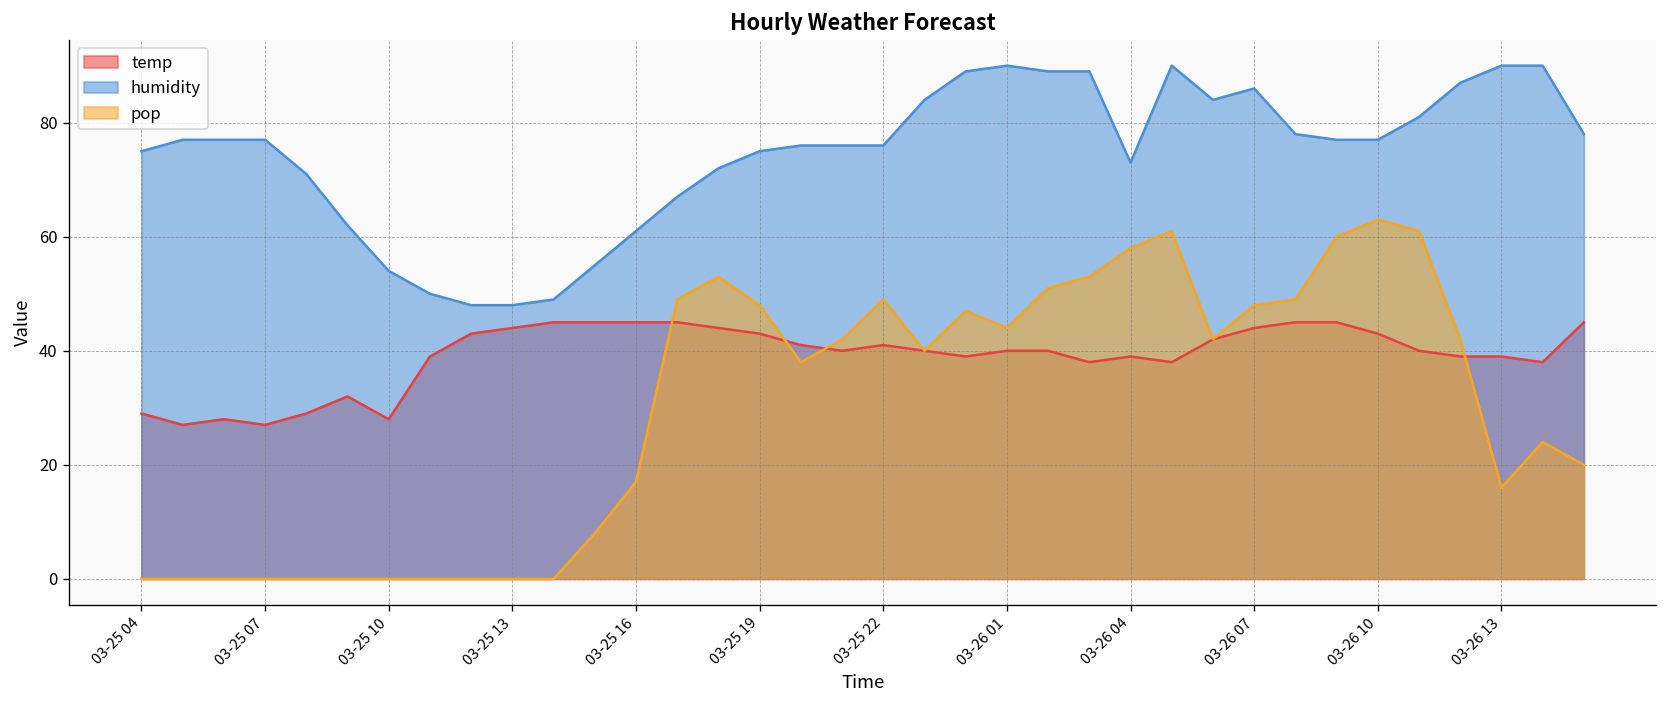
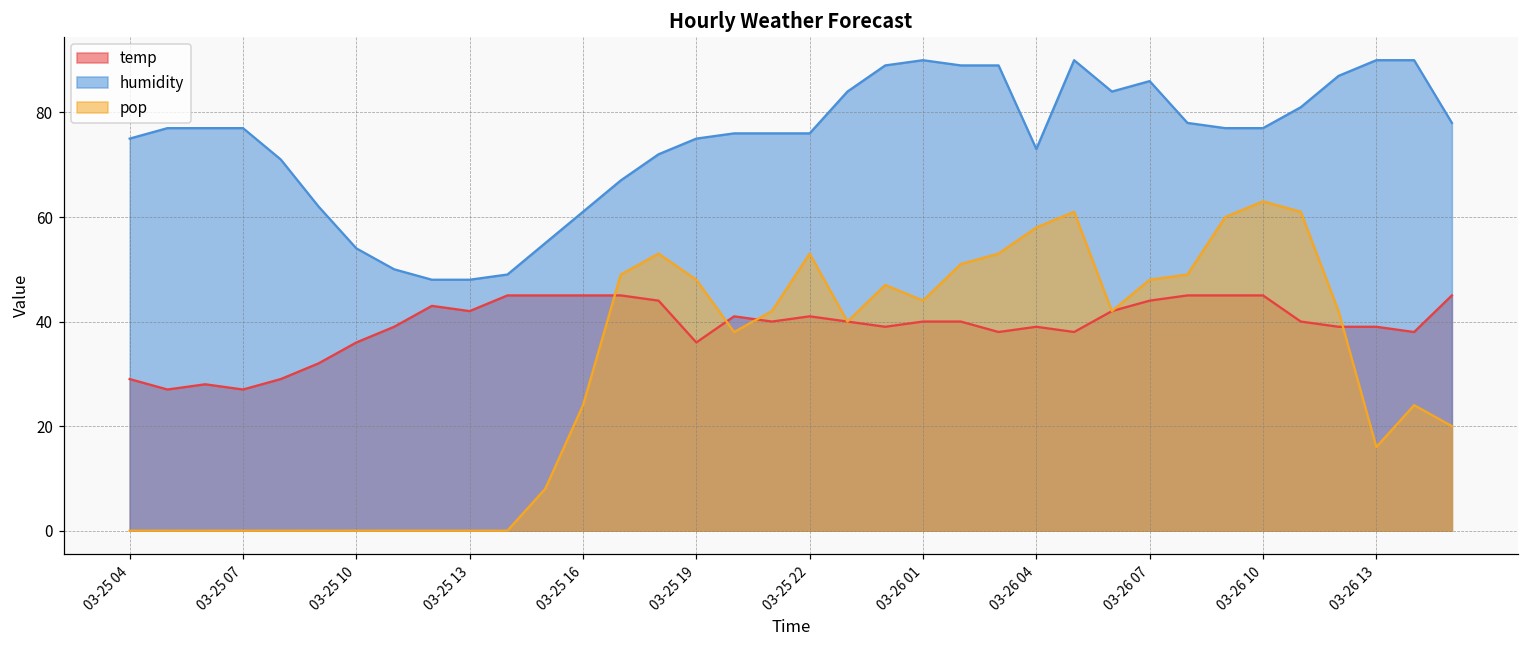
temp, 03-25 10: 28 -> 36
temp, 03-25 13: 44 -> 42
pop, 03-25 16: 17 -> 24
temp, 03-25 19: 43 -> 36
pop, 03-25 22: 49 -> 53
temp, 03-26 10: 43 -> 45
